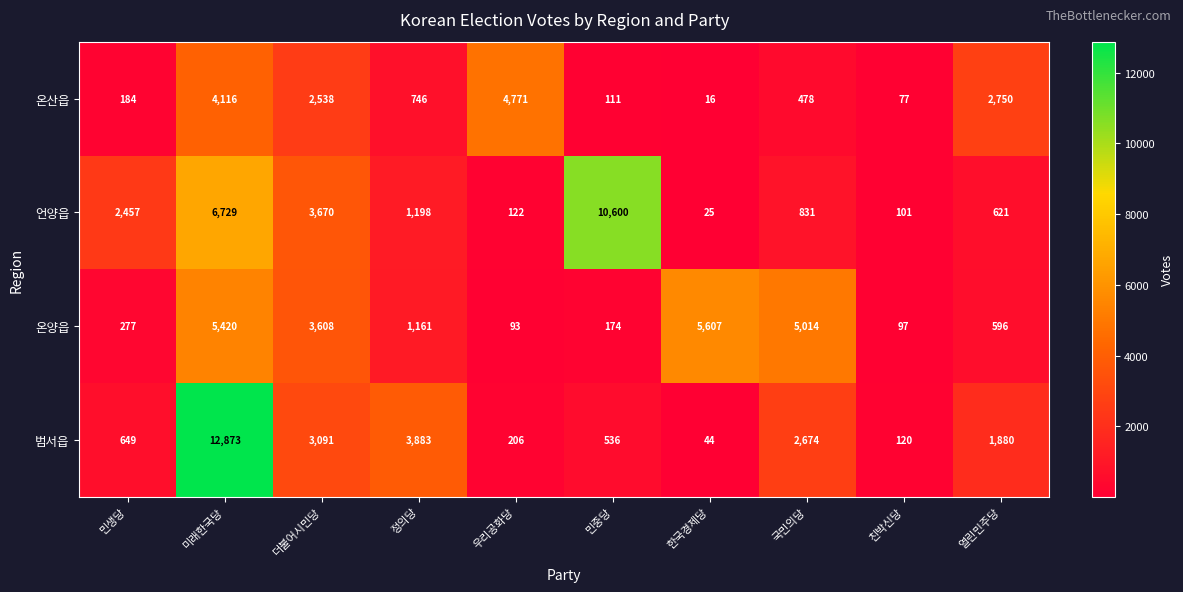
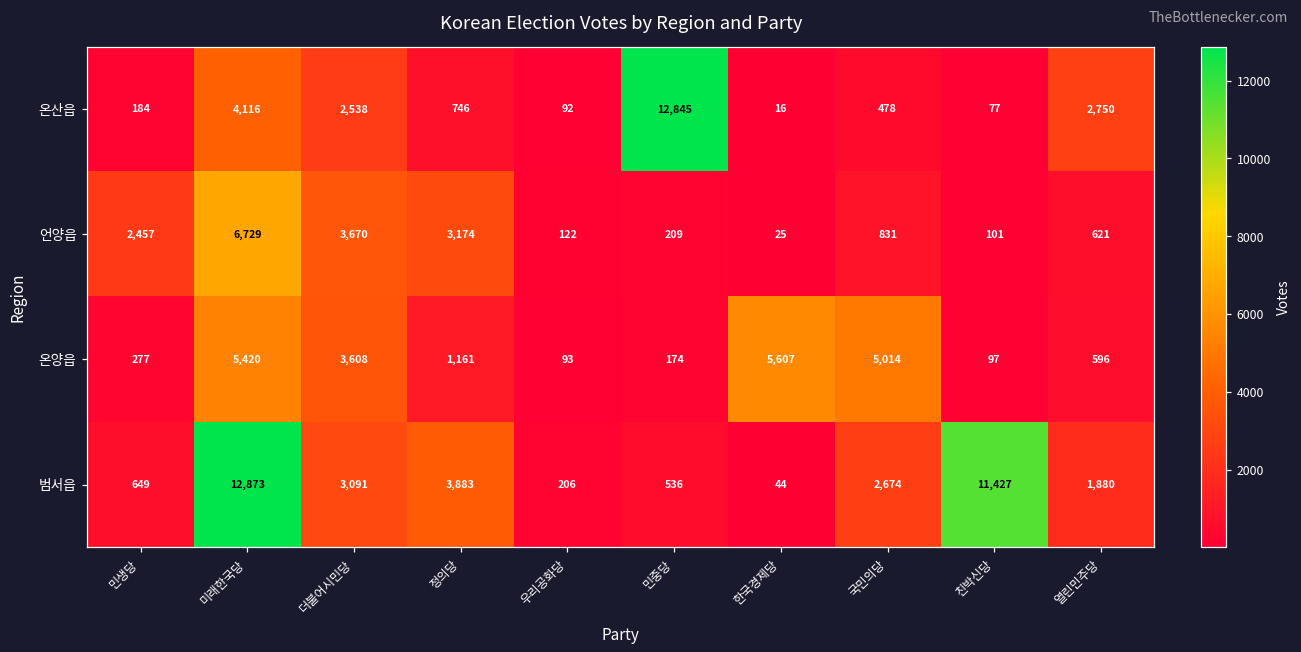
온산읍, 우리공화당: 4,771 -> 92
온산읍, 민중당: 111 -> 12,845
언양읍, 정의당: 1,198 -> 3,174
언양읍, 민중당: 10,600 -> 209
범서읍, 친박신당: 120 -> 11,427
